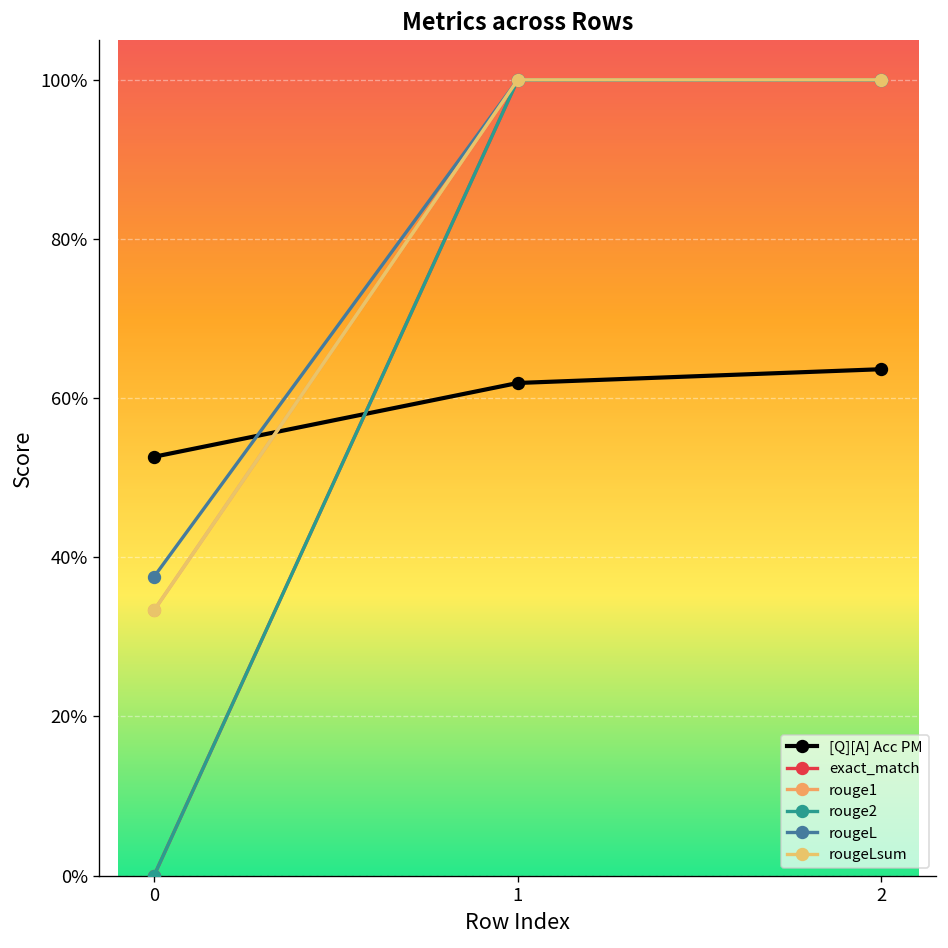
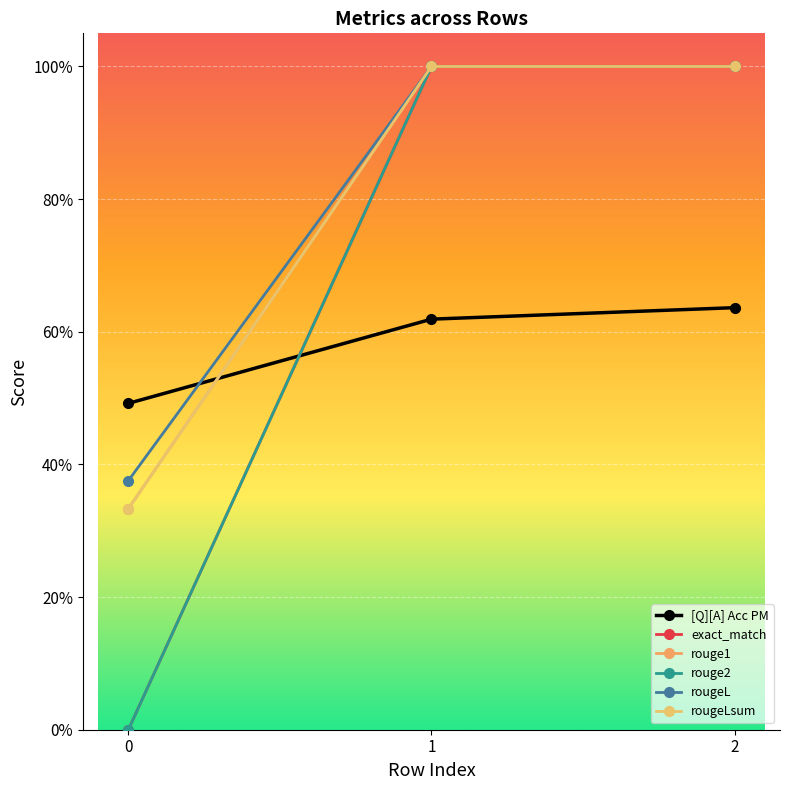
[Q][A] Acc PM, 0: 53% -> 49%
